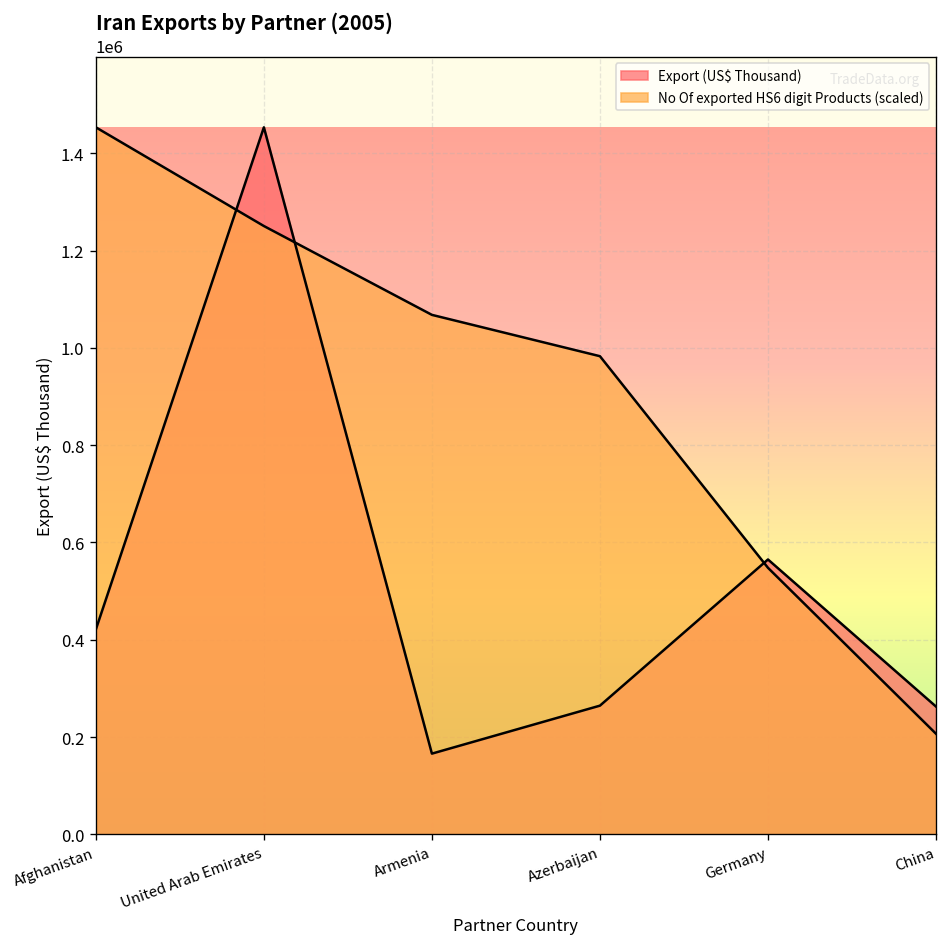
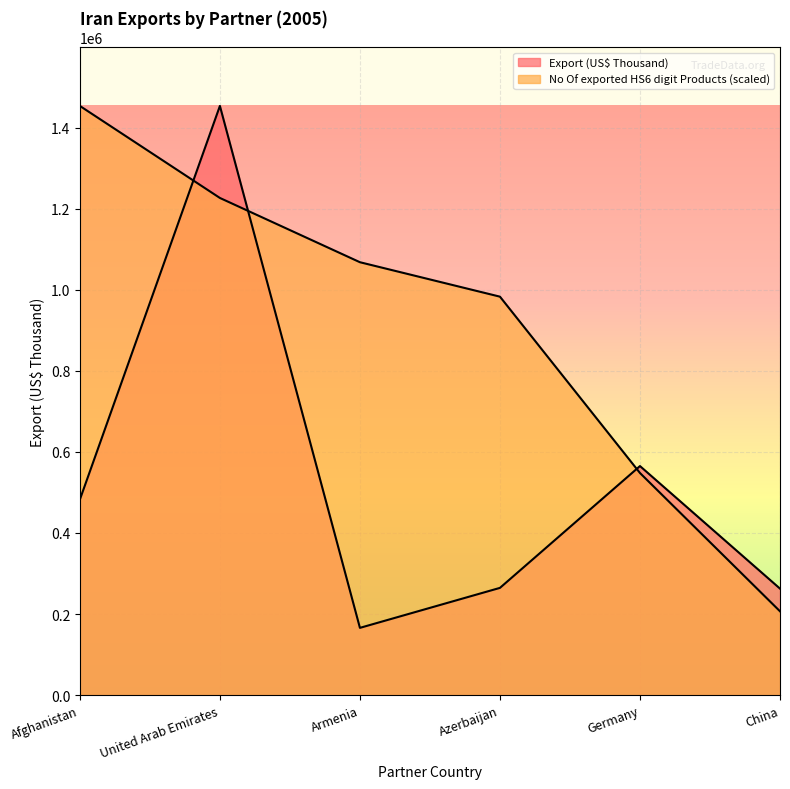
Export (US$ Thousand), Afghanistan: 420000 -> 480000
No Of exported HS6 digit Products (scaled), United Arab Emirates: 1250000 -> 1230000
